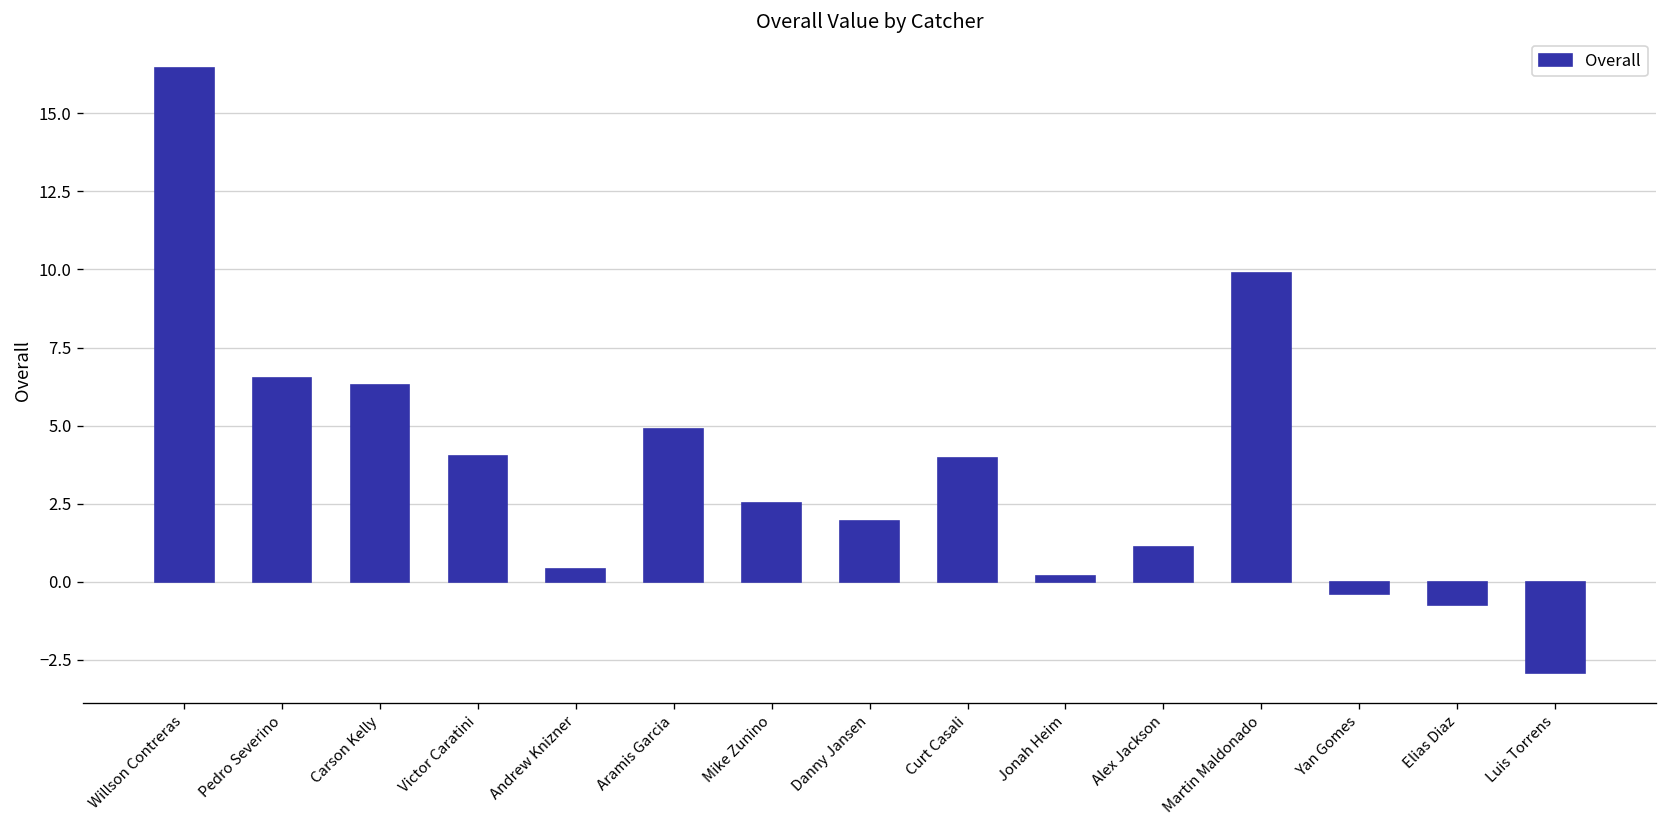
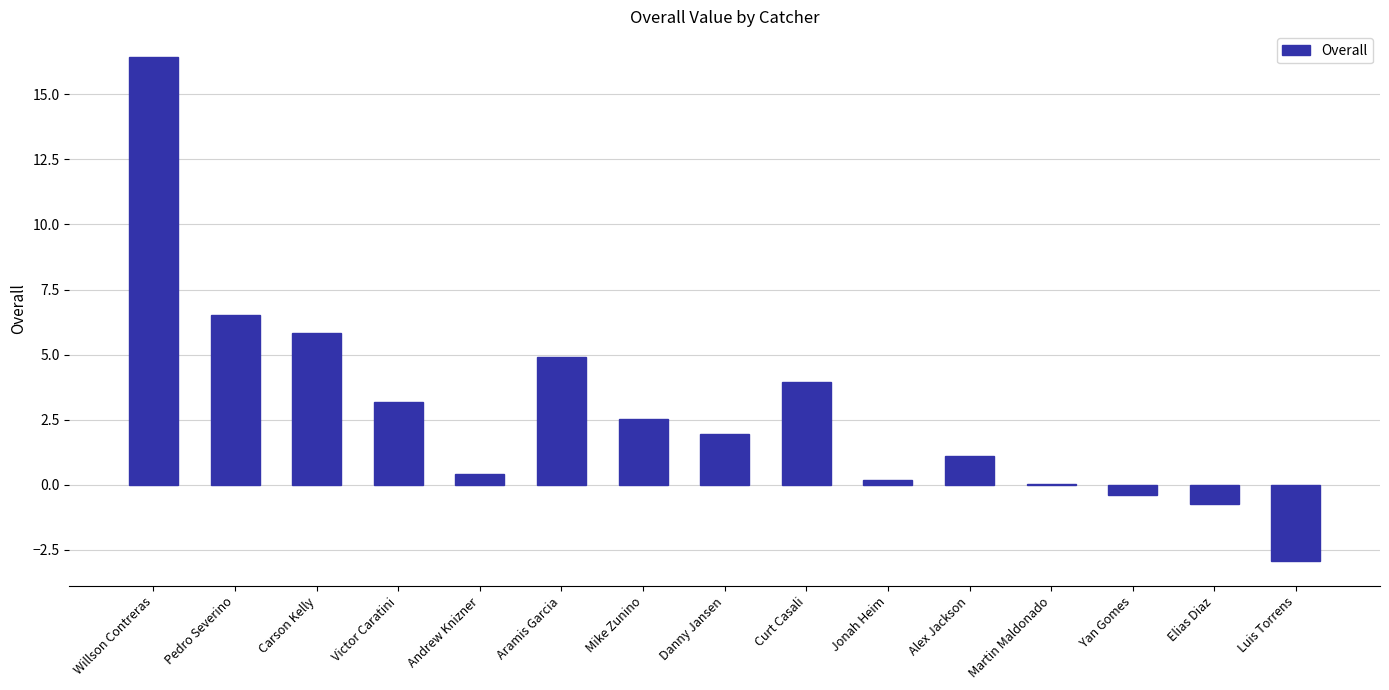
Carson Kelly: 6.3 -> 5.8
Victor Caratini: 4.0 -> 3.2
Martin Maldonado: 9.9 -> 0.0
